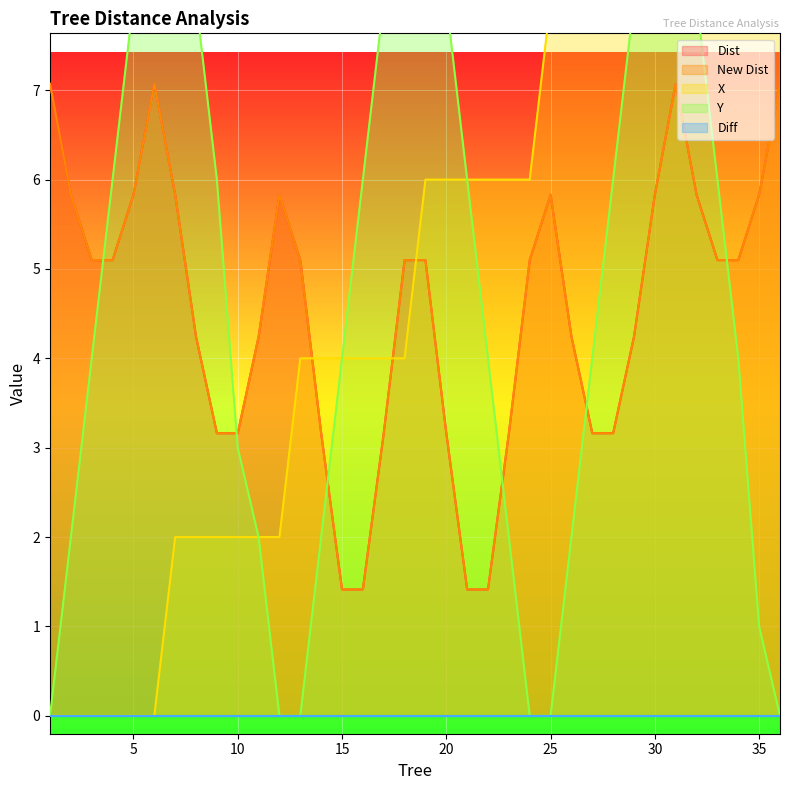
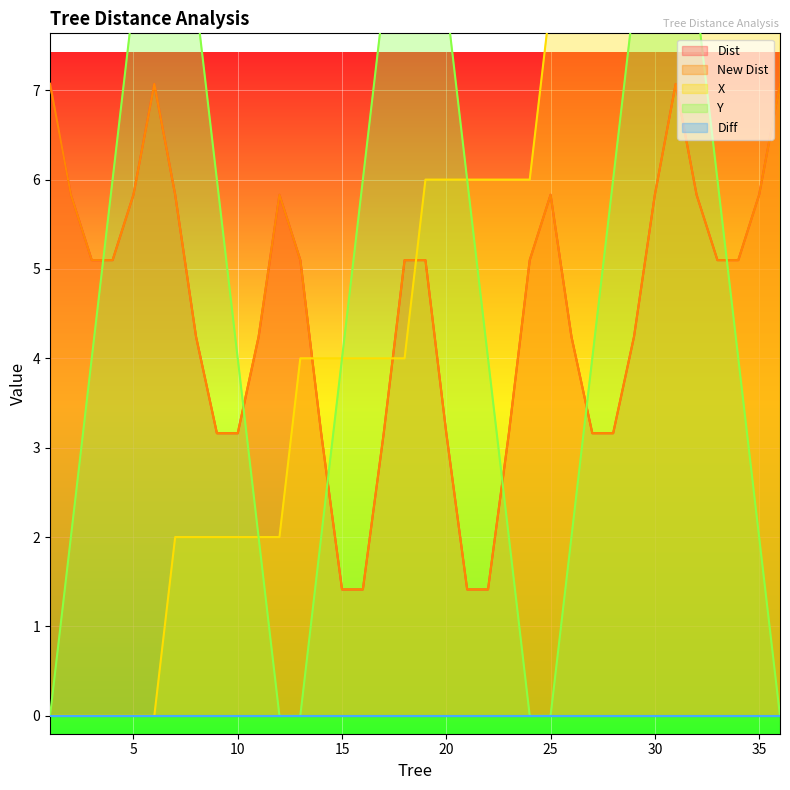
Y, 10: 3 -> 4
Y, 35: 1 -> 2
